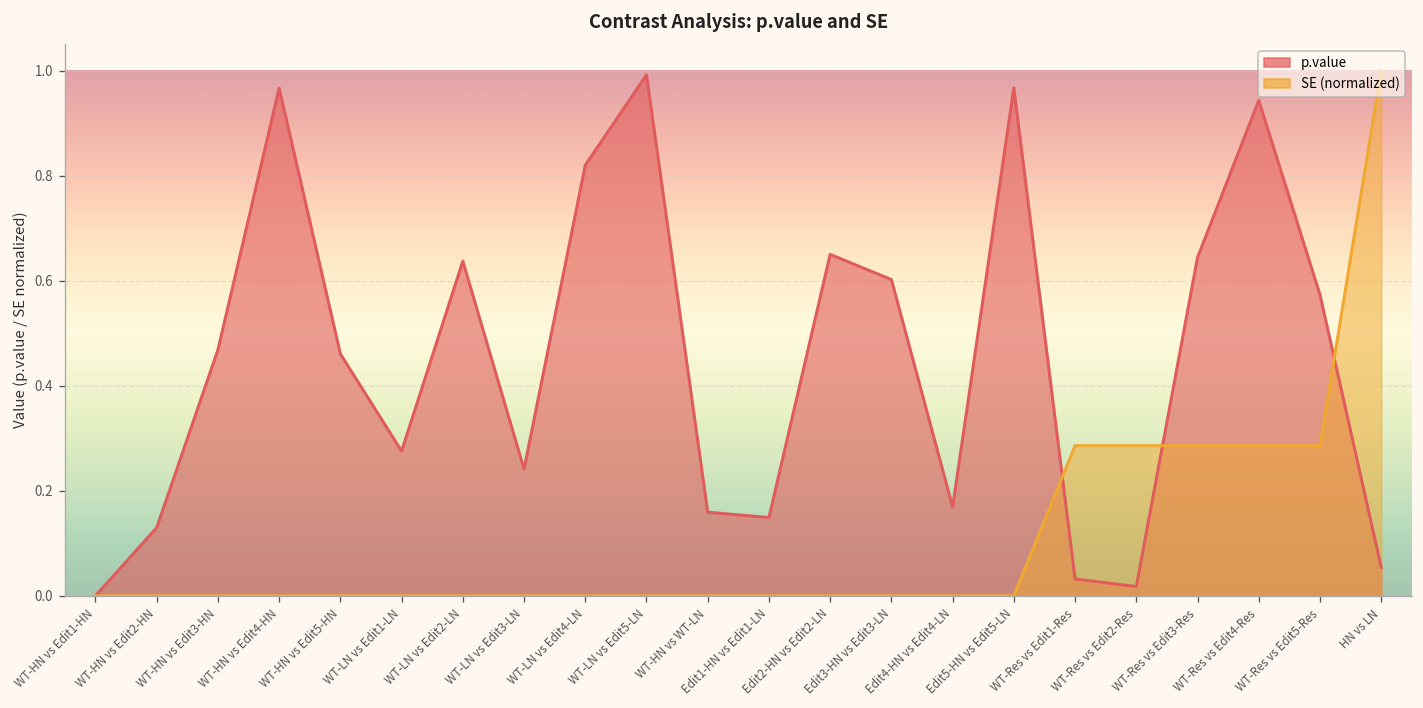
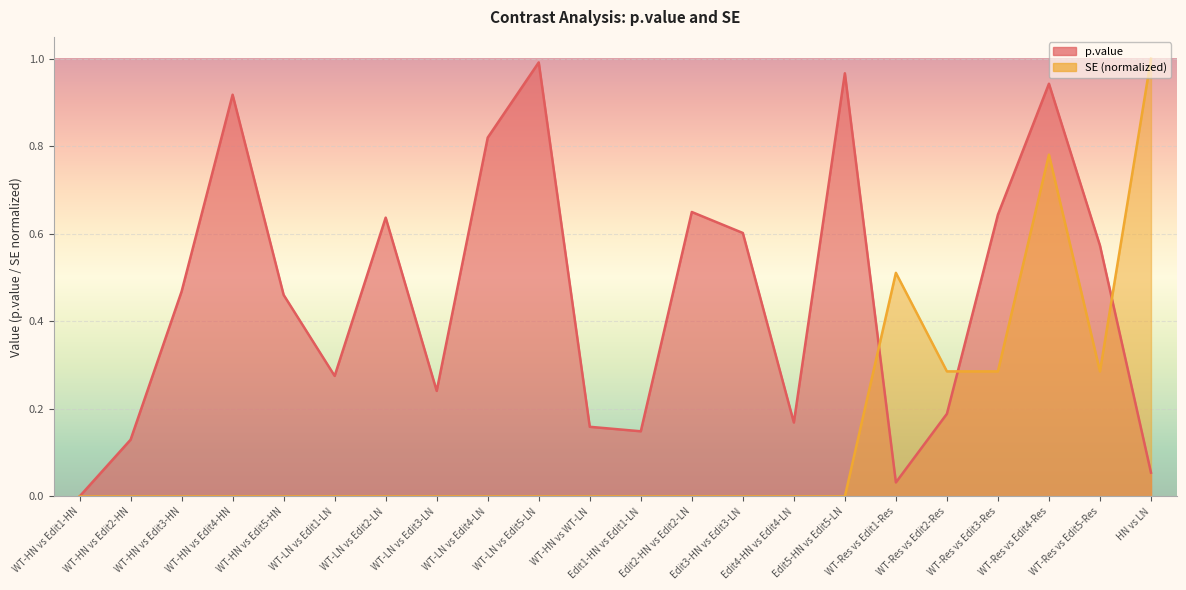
p.value, WT-HN vs Edit4-HN: 0.97 -> 0.92
SE (normalized), WT-Res vs Edit1-Res: 0.29 -> 0.51
p.value, WT-Res vs Edit2-Res: 0.02 -> 0.19
SE (normalized), WT-Res vs Edit4-Res: 0.29 -> 0.78
